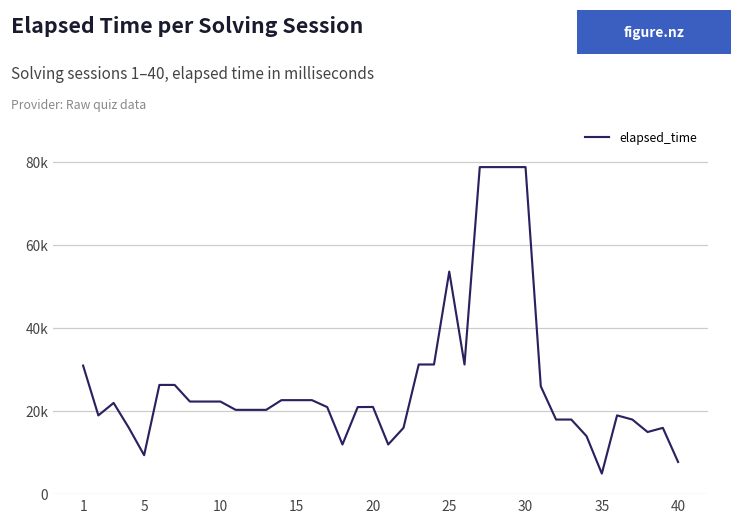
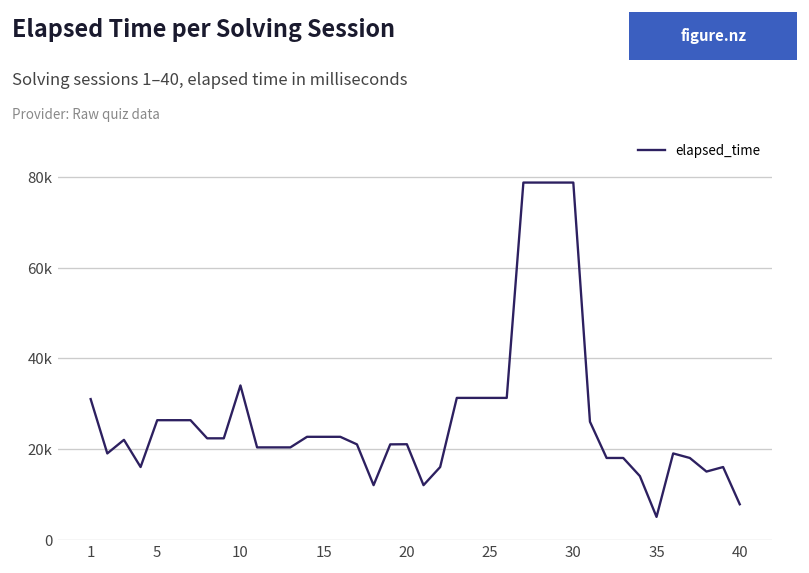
5: 9000 -> 26000
10: 22000 -> 34000
25: 54000 -> 31000
